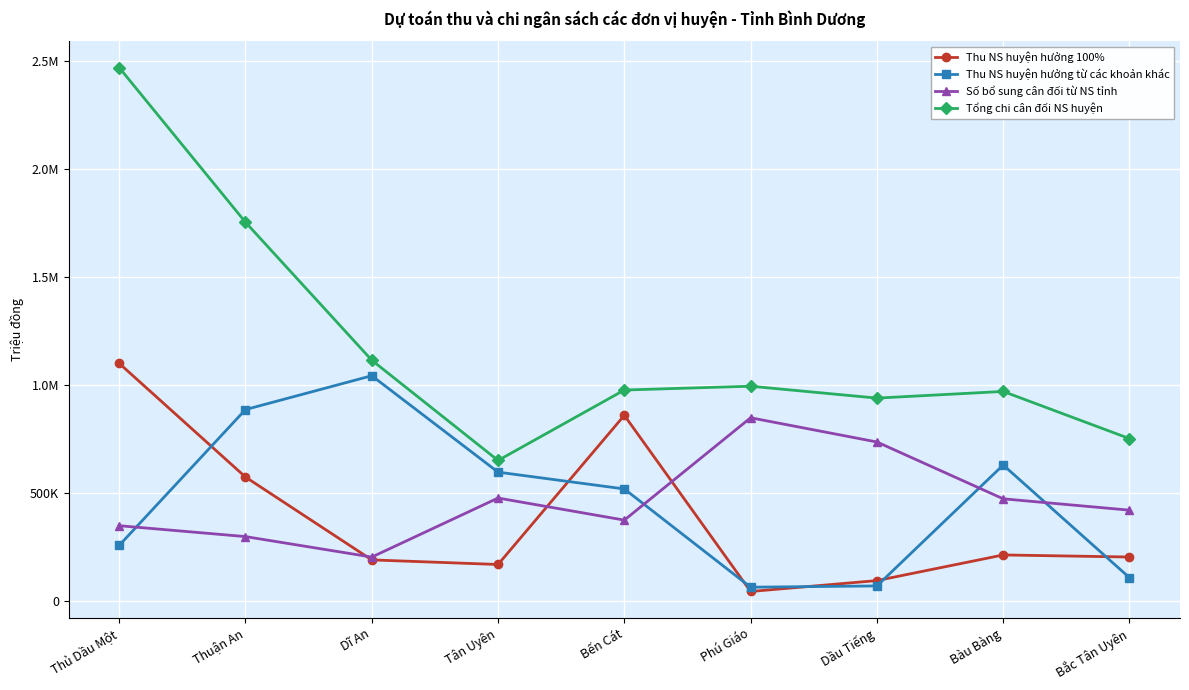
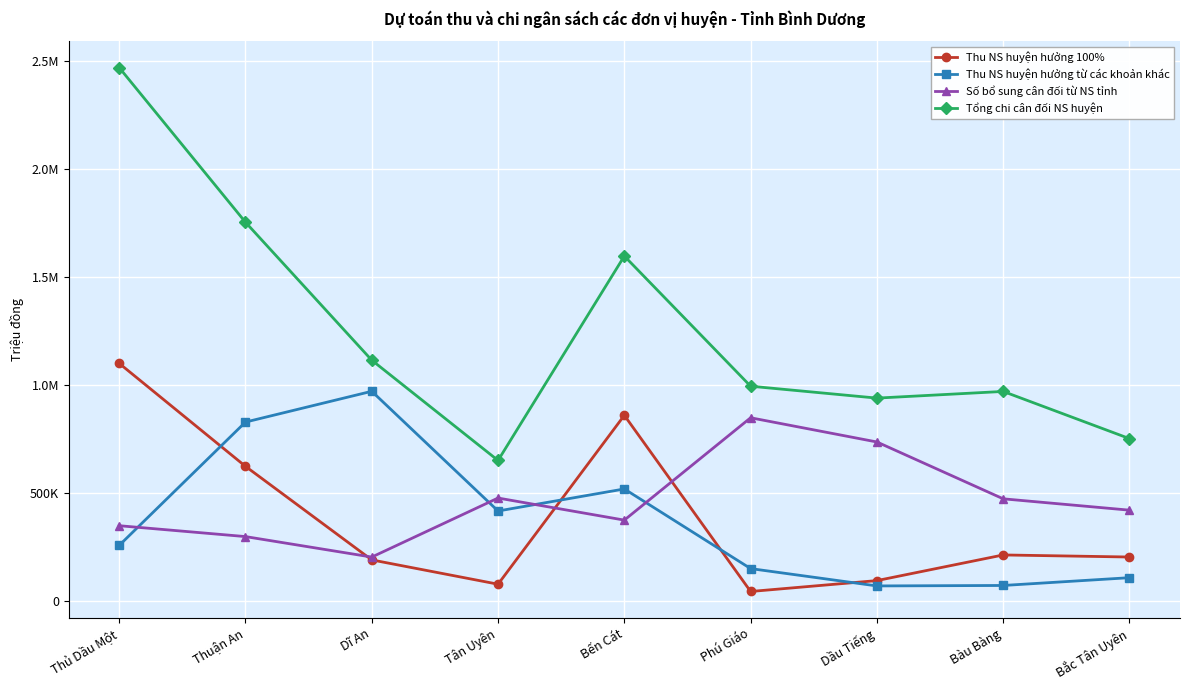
Thu NS huyện hưởng 100%, Thuận An: 570000 -> 620000
Thu NS huyện hưởng từ các khoản khác, Thuận An: 890000 -> 830000
Thu NS huyện hưởng từ các khoản khác, Dĩ An: 1040000 -> 970000
Thu NS huyện hưởng 100%, Tân Uyên: 170000 -> 80000
Thu NS huyện hưởng từ các khoản khác, Tân Uyên: 600000 -> 420000
Tổng chi cân đối NS huyện, Bến Cát: 980000 -> 1600000
Thu NS huyện hưởng từ các khoản khác, Phú Giáo: 60000 -> 150000
Thu NS huyện hưởng từ các khoản khác, Bàu Bàng: 630000 -> 70000
